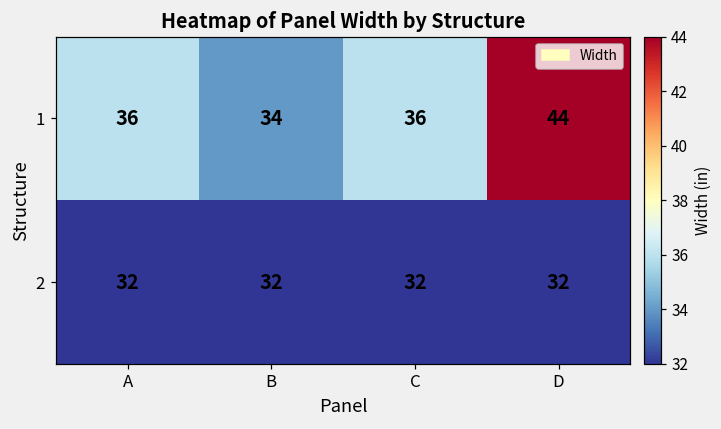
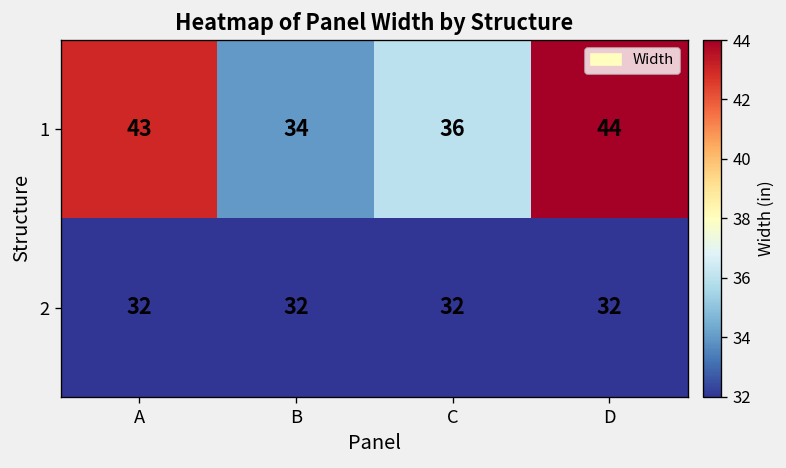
1, A: 36 -> 43
